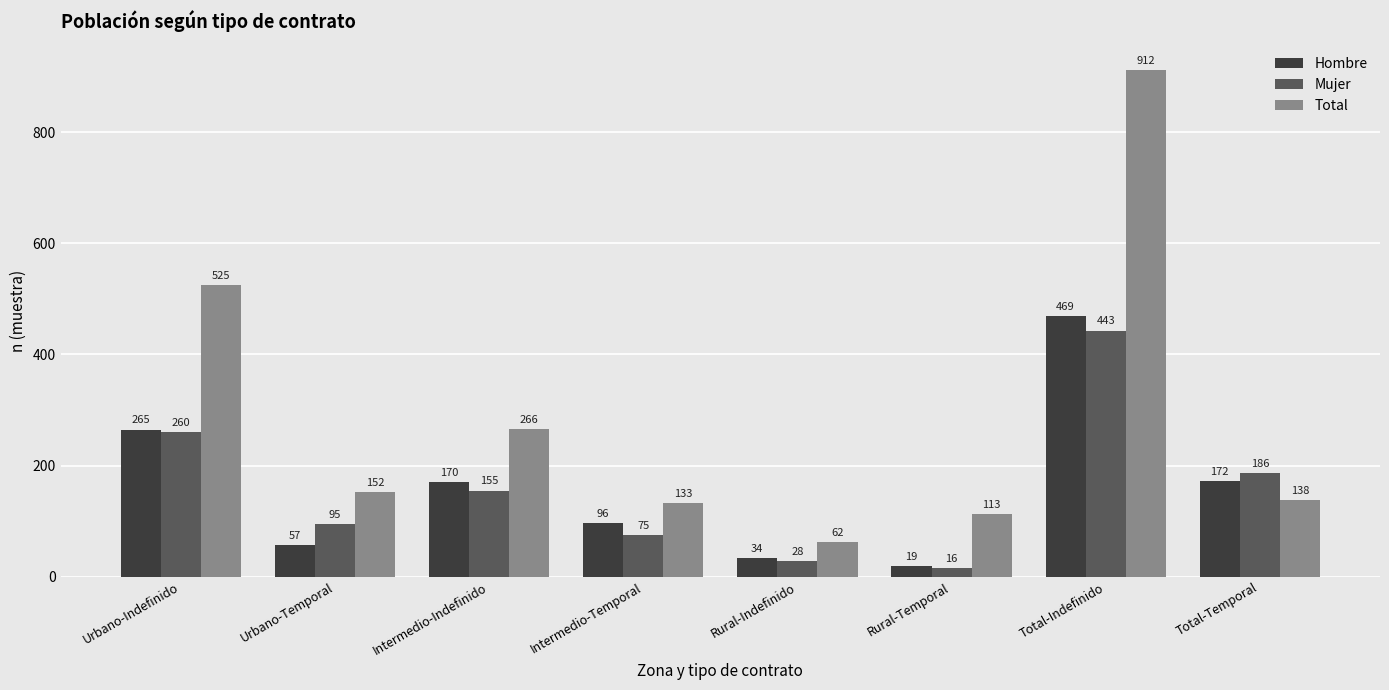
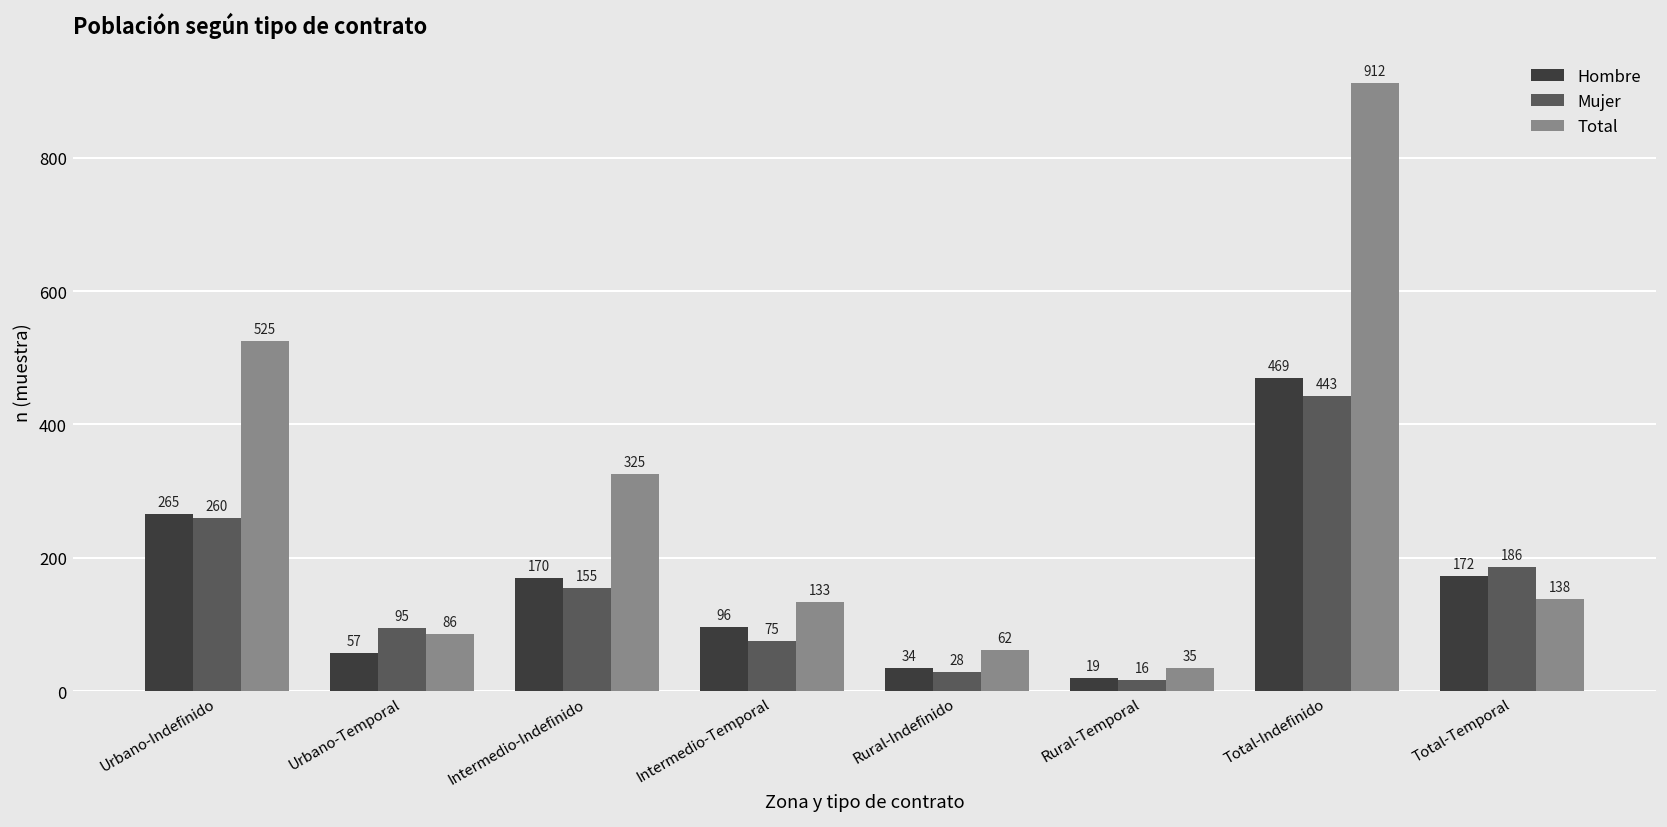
Total, Urbano-Temporal: 152 -> 86
Total, Intermedio-Indefinido: 266 -> 325
Total, Rural-Temporal: 113 -> 35
